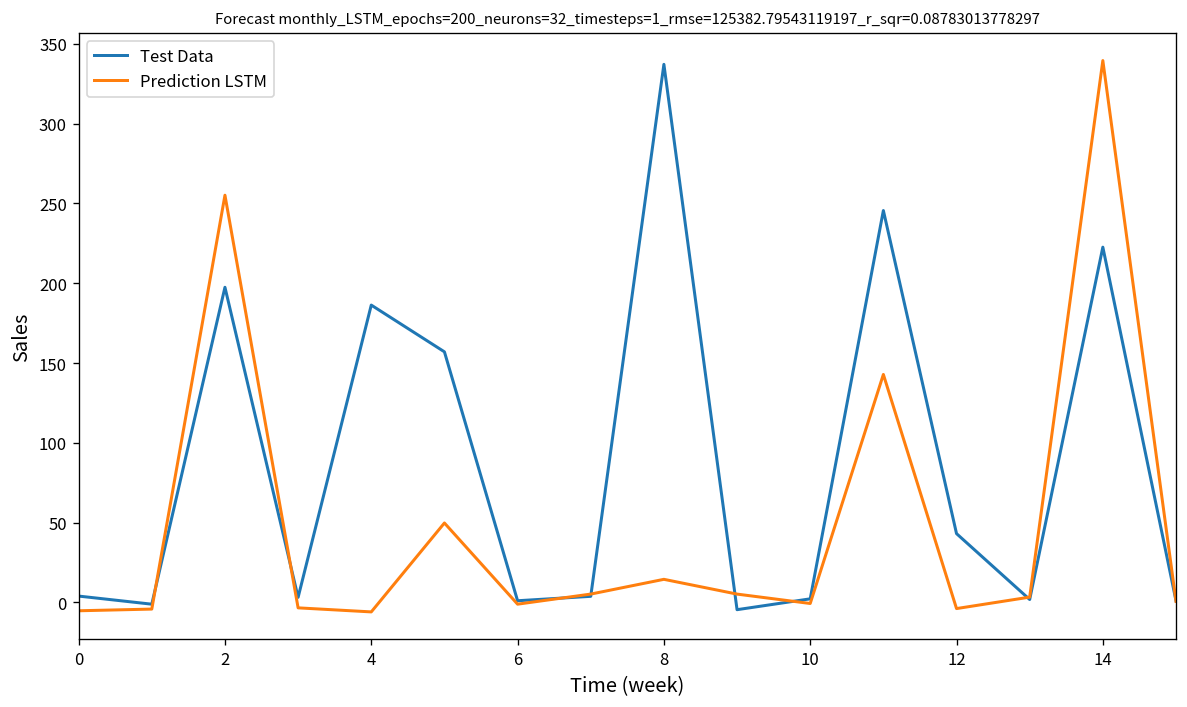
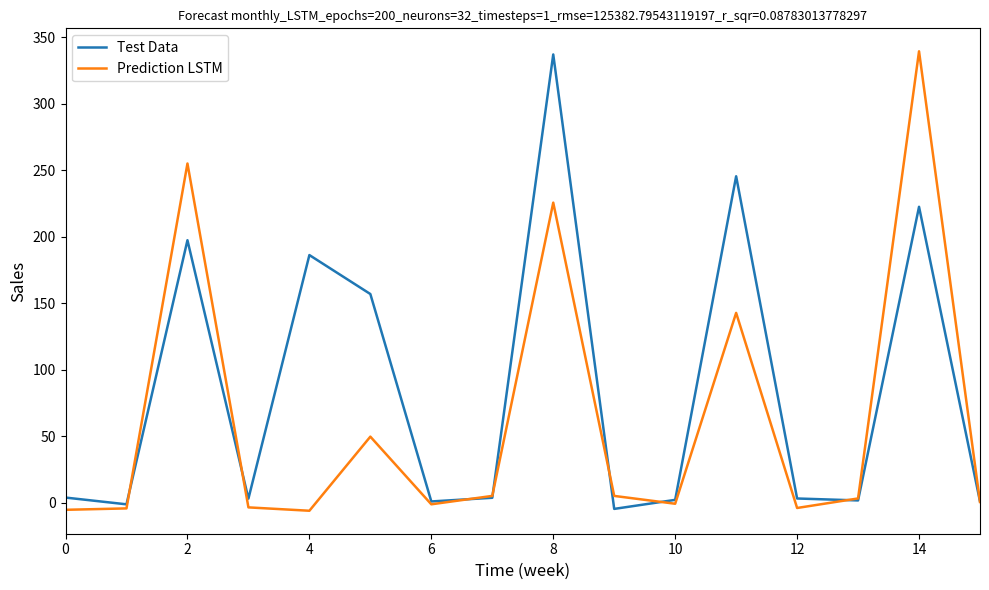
Prediction LSTM, 8: 15 -> 226
Test Data, 12: 43 -> 3
